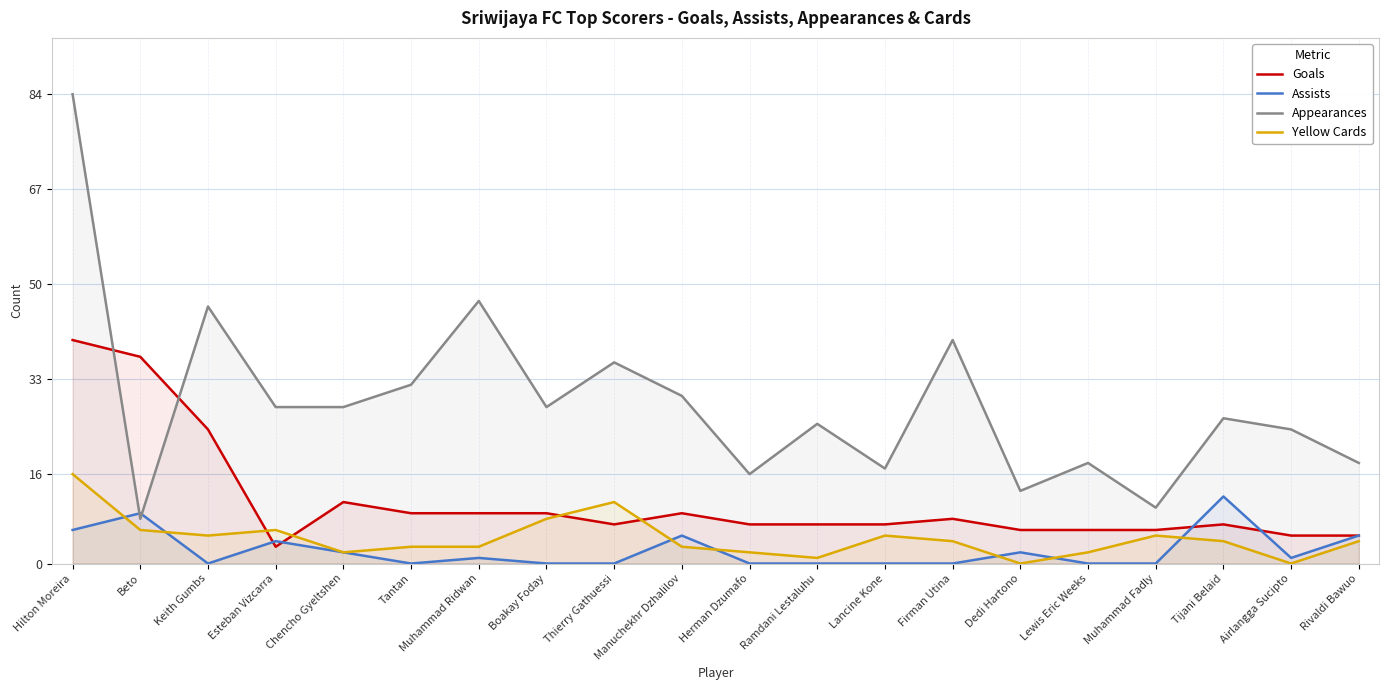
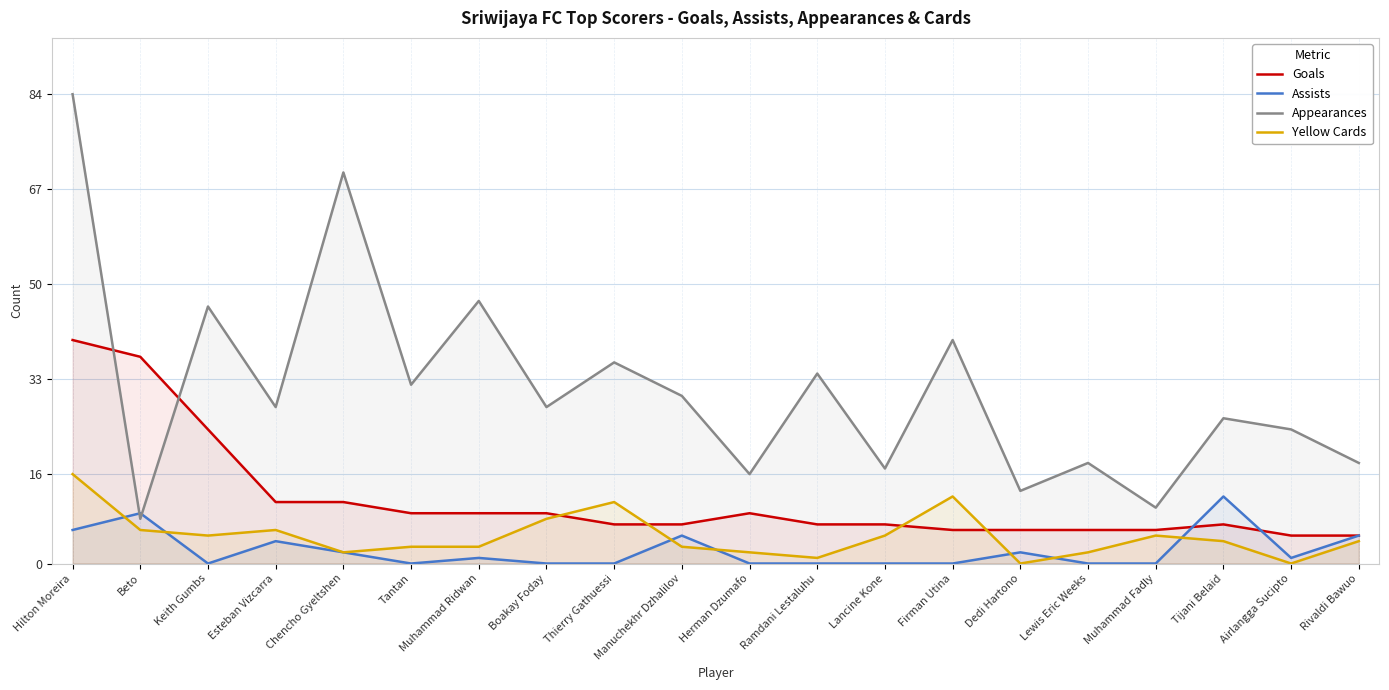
Goals, Esteban Vizcarra: 3 -> 11
Appearances, Chencho Gyeltshen: 28 -> 70
Goals, Manuchekhr Dzhalilov: 9 -> 7
Goals, Herman Dzumafo: 7 -> 9
Appearances, Ramdani Lestaluhu: 25 -> 34
Goals, Firman Utina: 8 -> 6
Yellow Cards, Firman Utina: 4 -> 12
